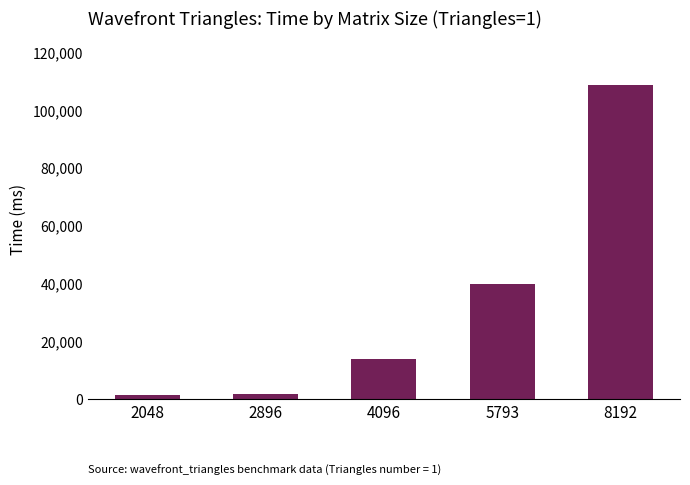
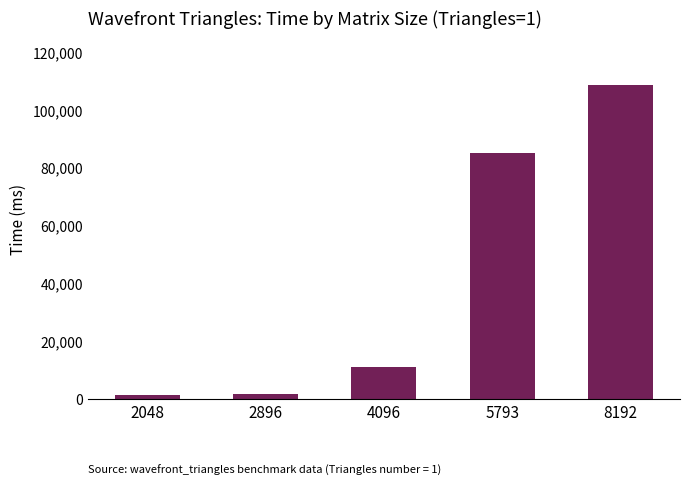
4096: 14,000 -> 11,000
5793: 40,000 -> 85,000
